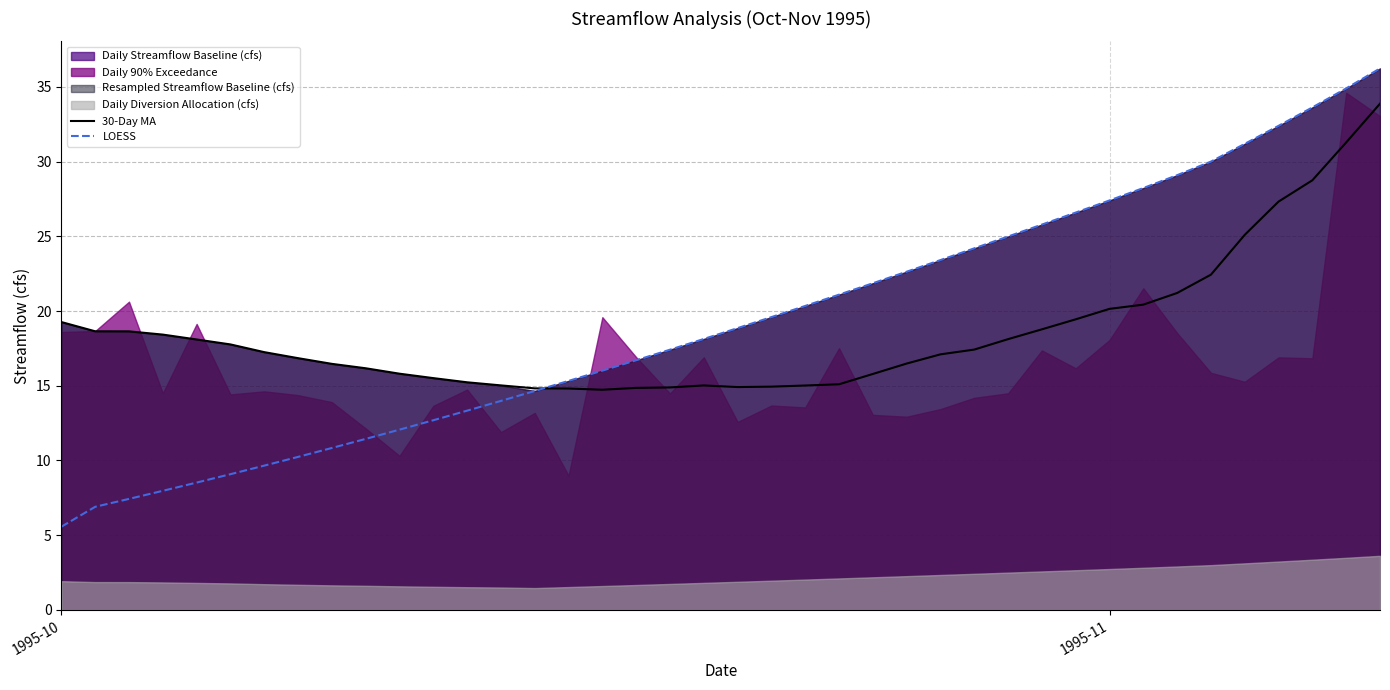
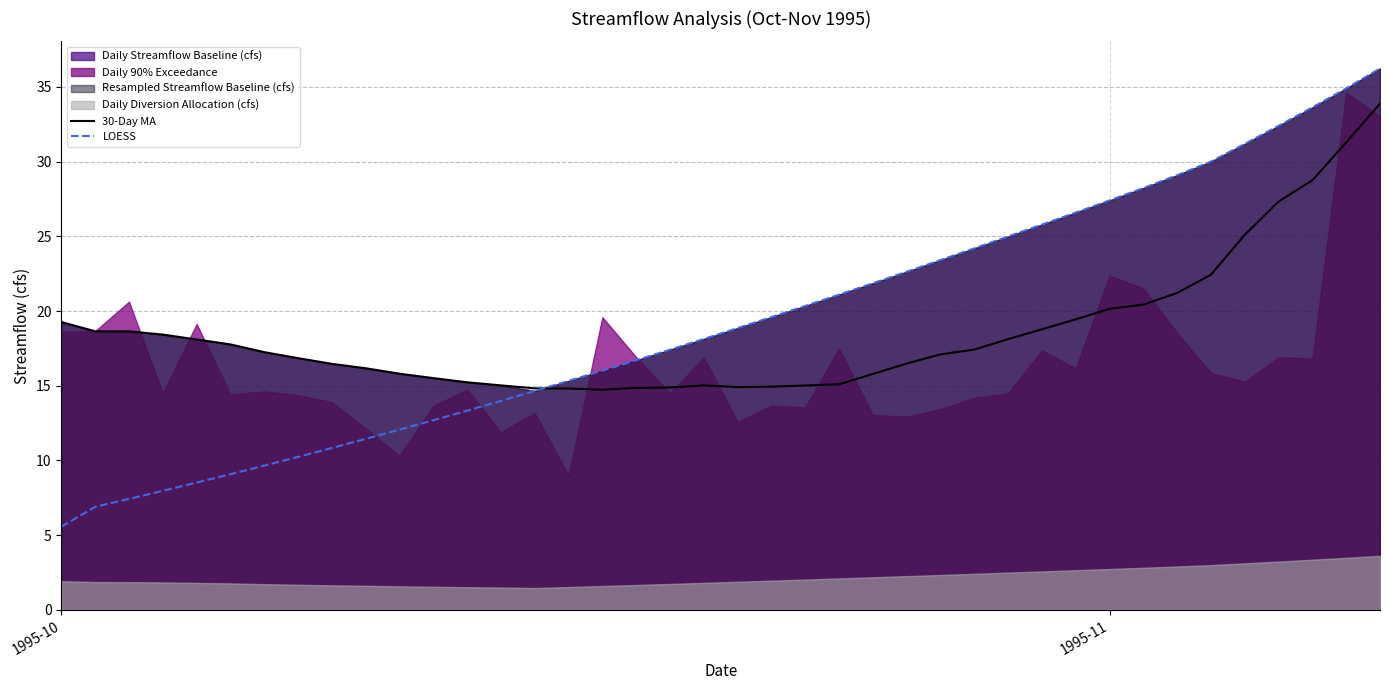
Daily 90% Exceedance, 1995-11: 18.1 -> 22.4
